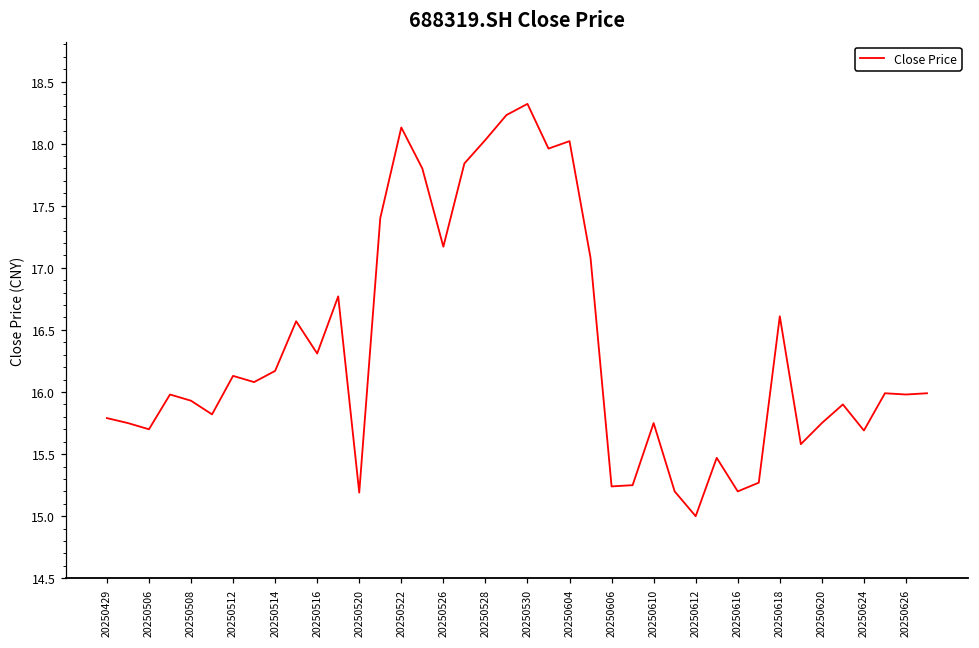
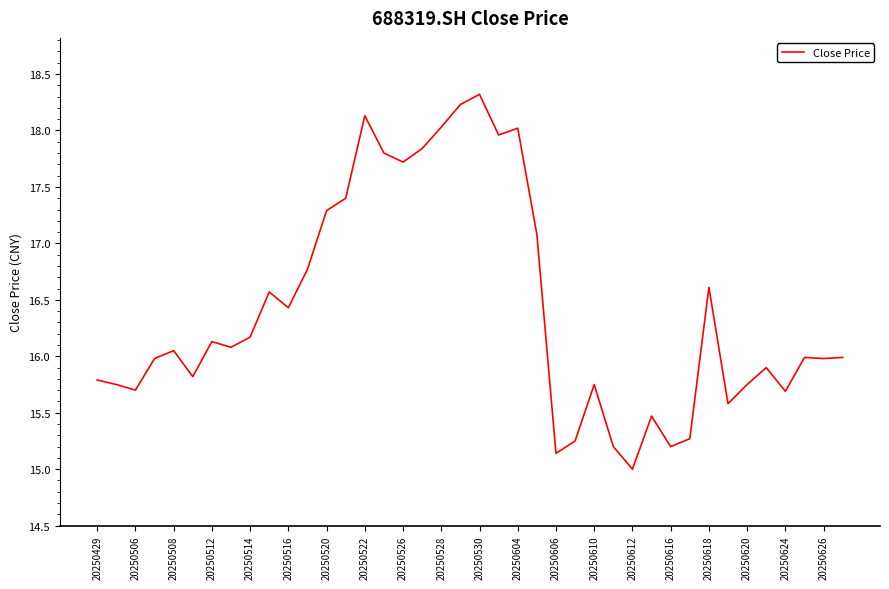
20250508: 15.93 -> 16.05
20250516: 16.31 -> 16.43
20250520: 15.19 -> 17.29
20250526: 17.17 -> 17.72
20250606: 15.24 -> 15.14
